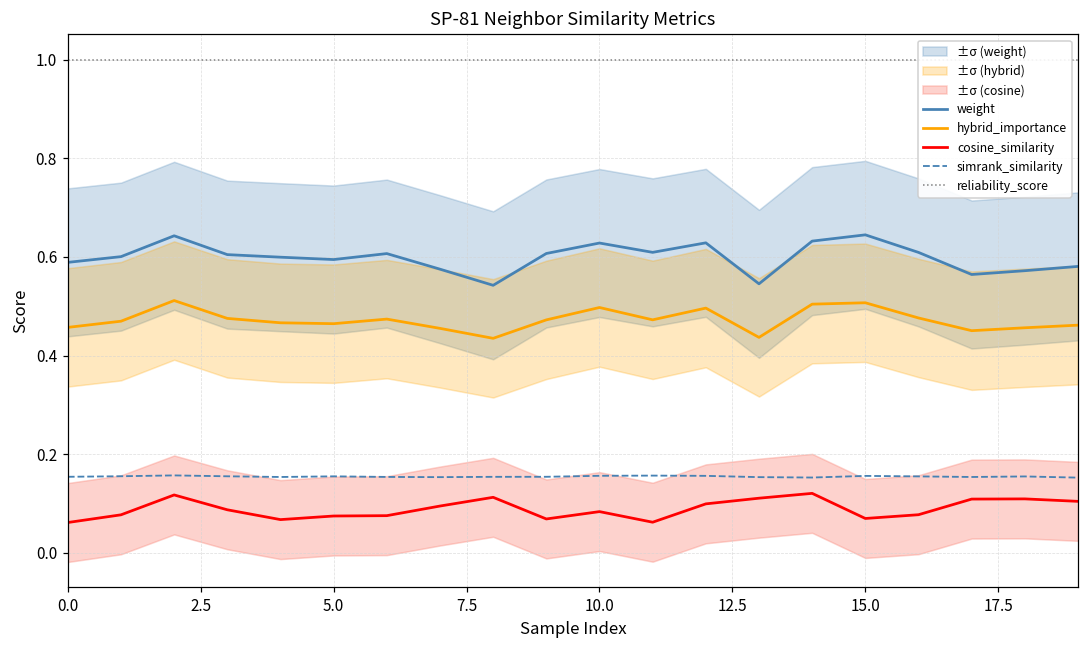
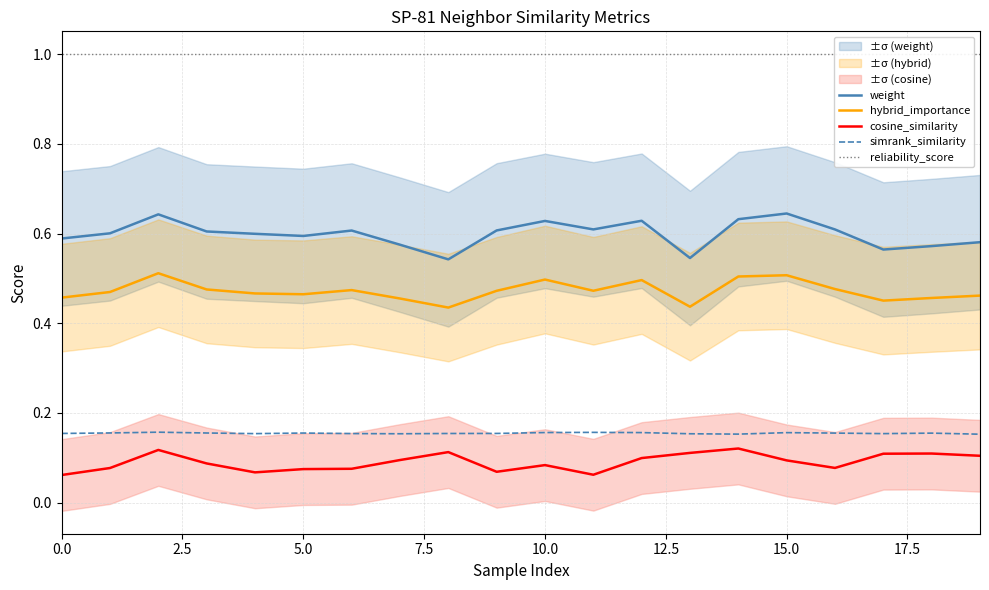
cosine_similarity, 15.0: 0.07 -> 0.09
